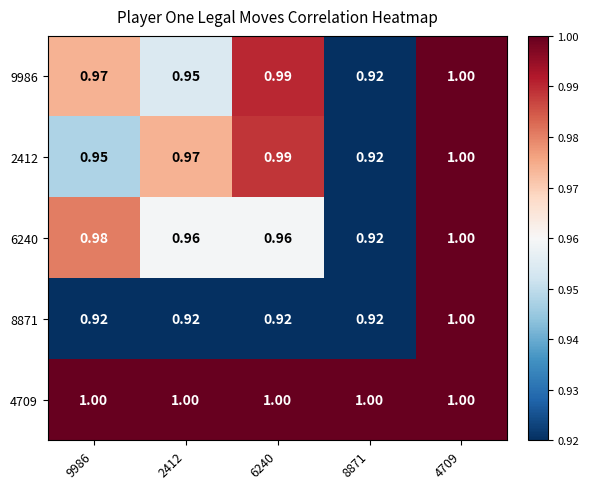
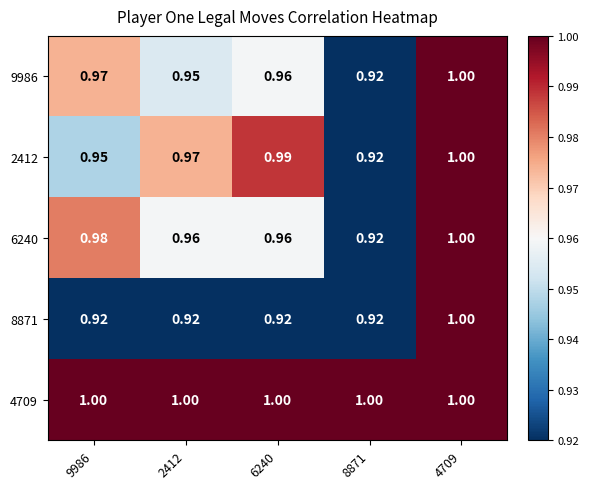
9986, 6240: 0.99 -> 0.96
